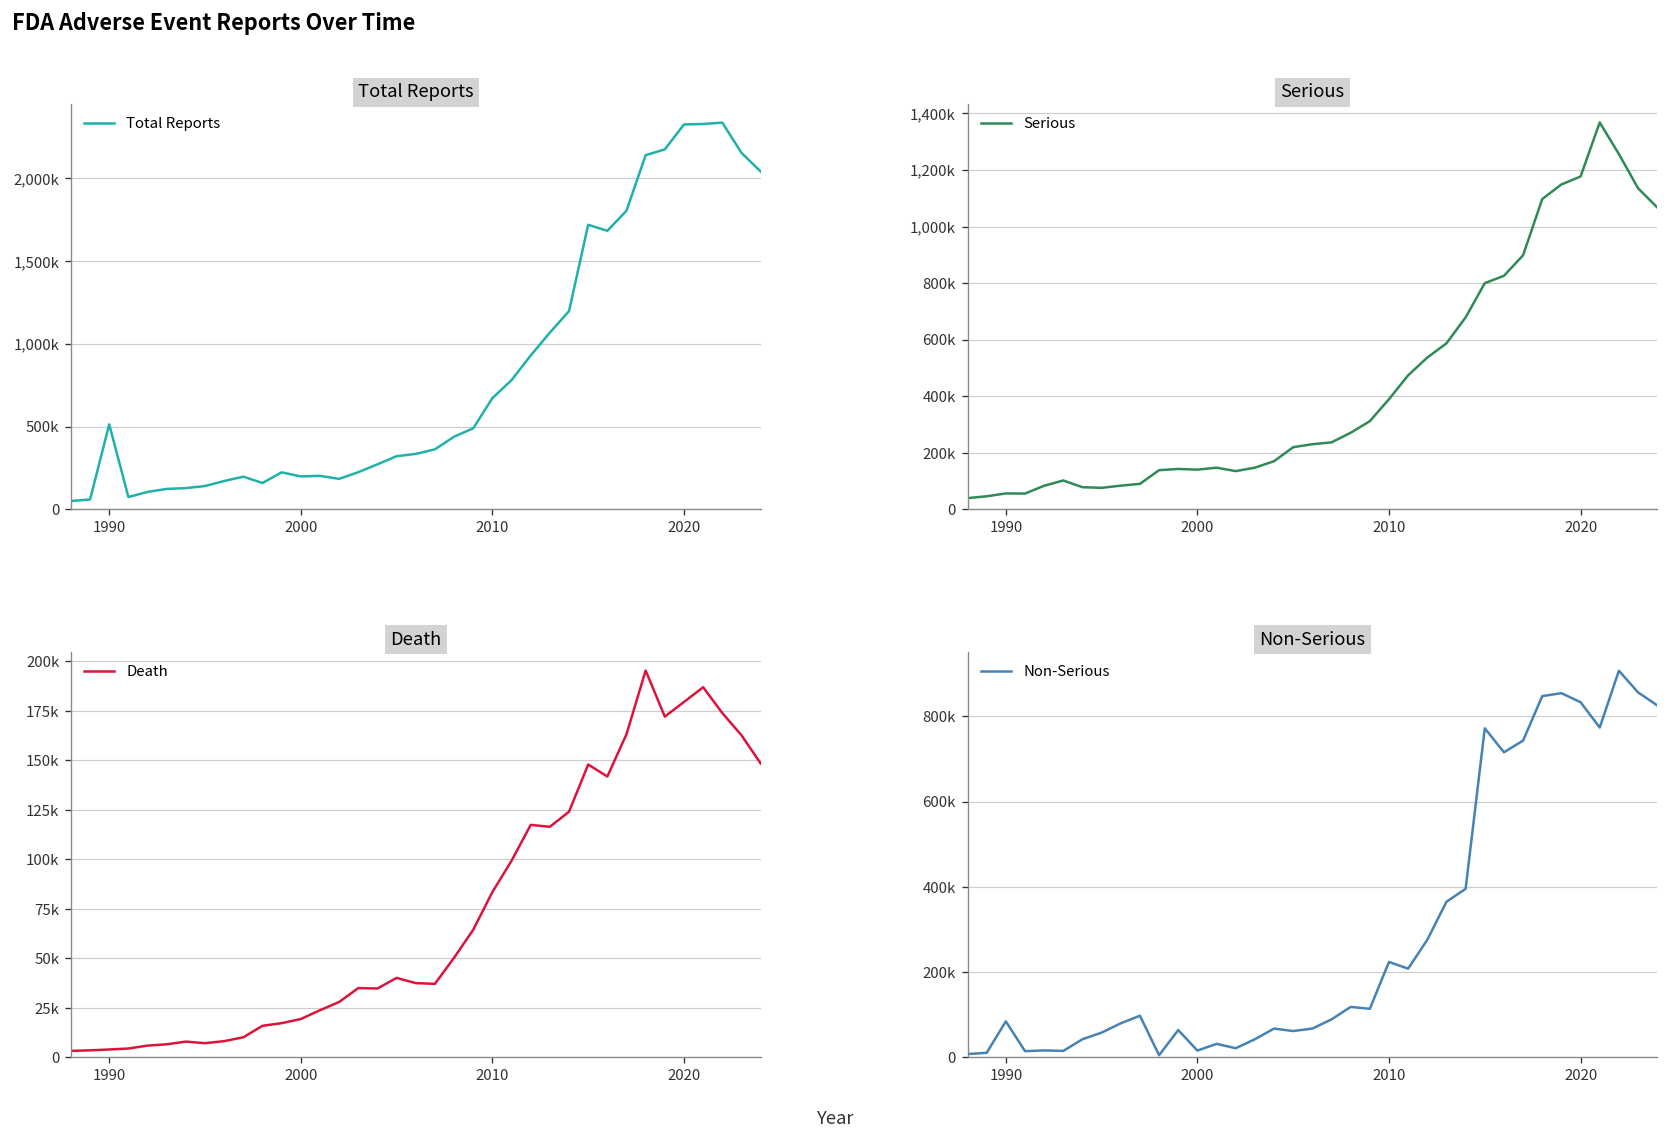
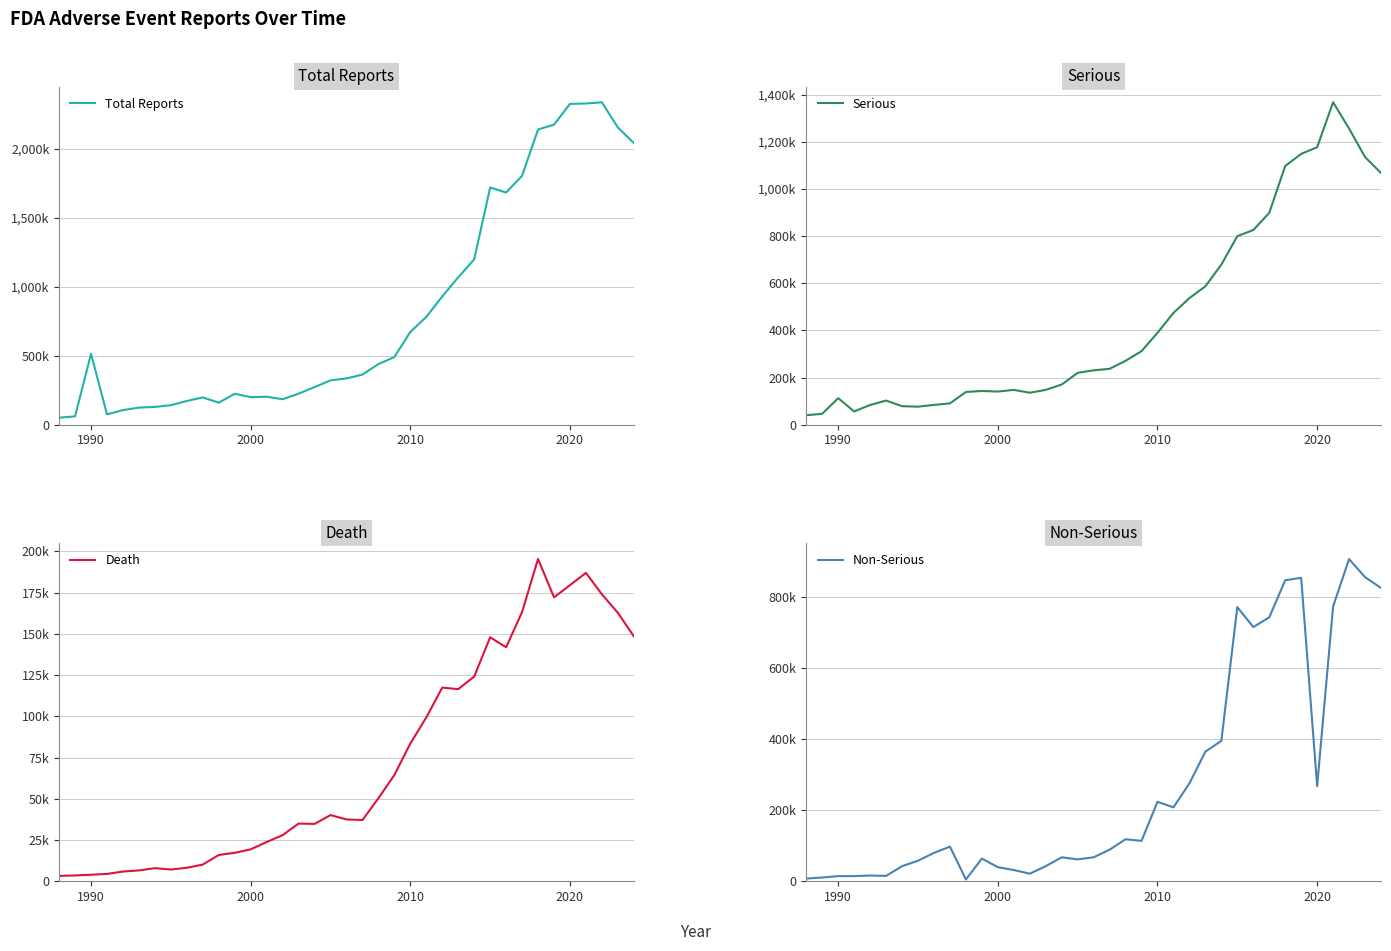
Serious, 1990: 60,000 -> 110,000
Non-Serious, 1990: 80000 -> 10000
Non-Serious, 2000: 20000 -> 40000
Non-Serious, 2020: 830000 -> 270000
